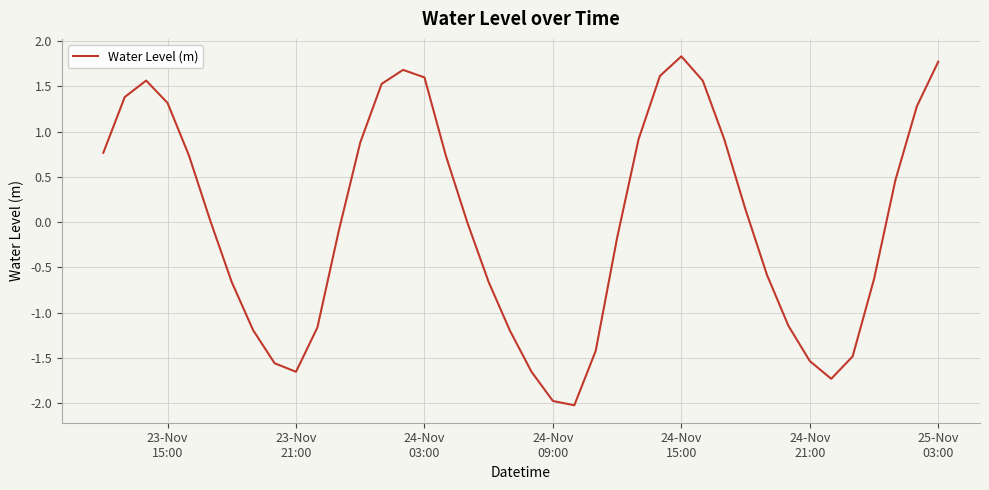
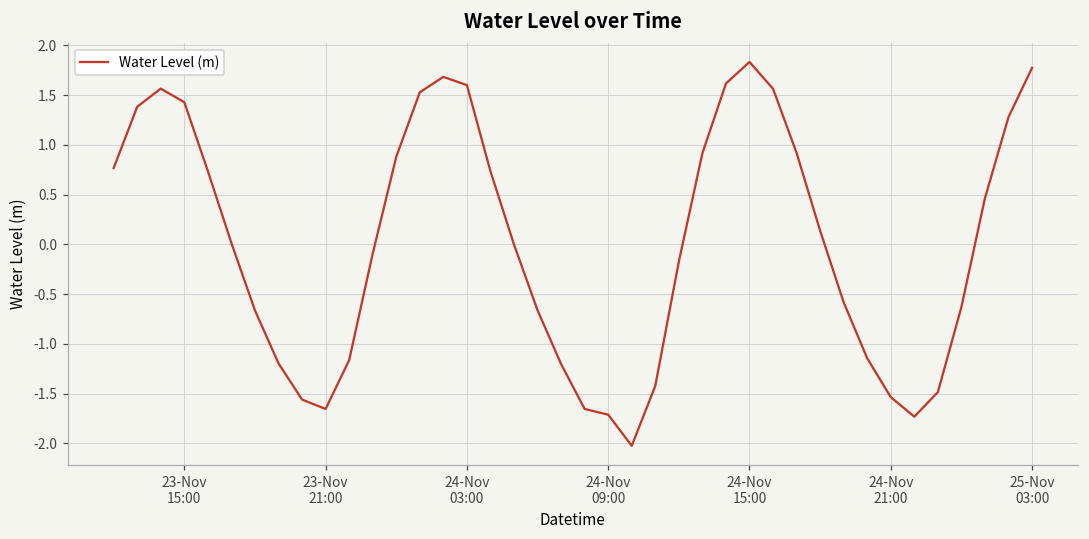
23-Nov 15:00: 1.3 -> 1.4
24-Nov 09:00: -2.0 -> -1.7
